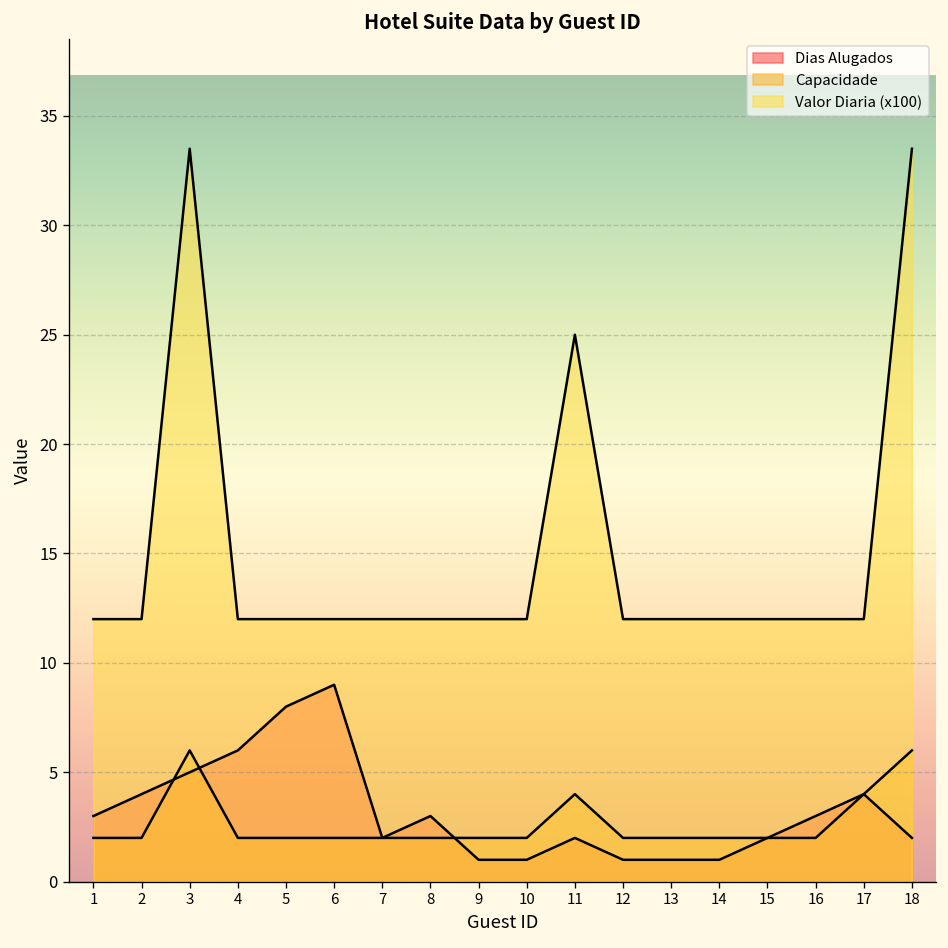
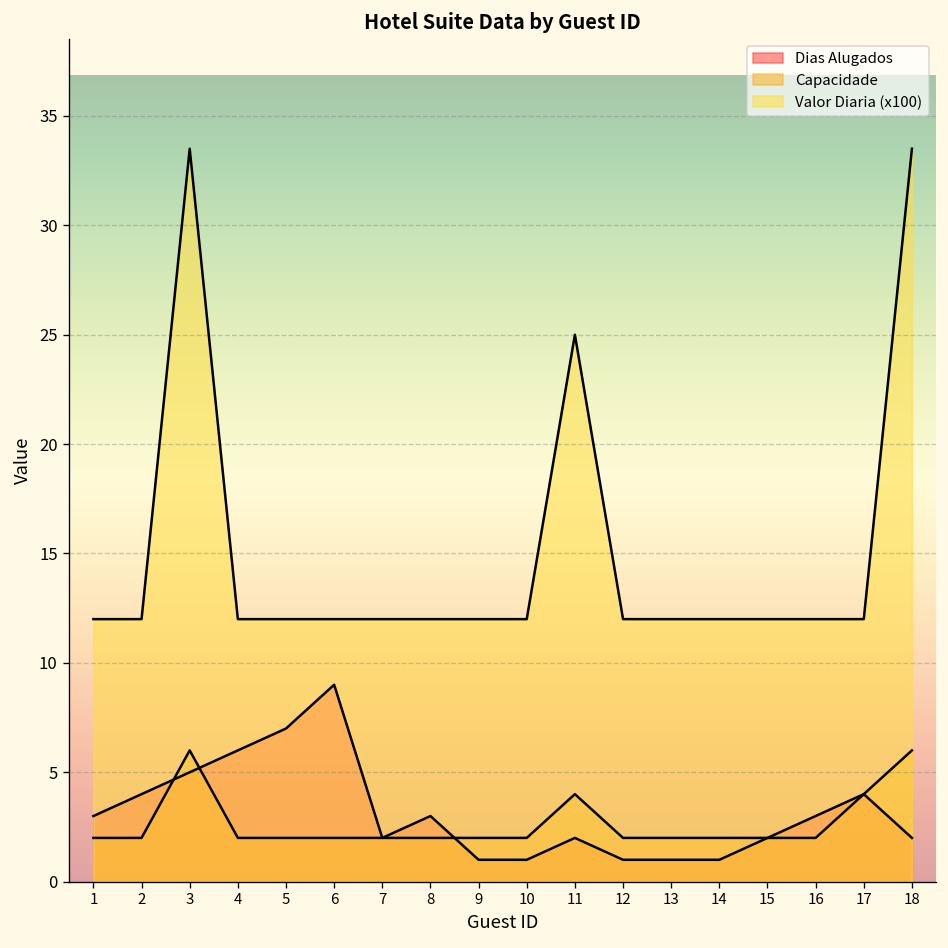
Dias Alugados, 5: 8 -> 7
